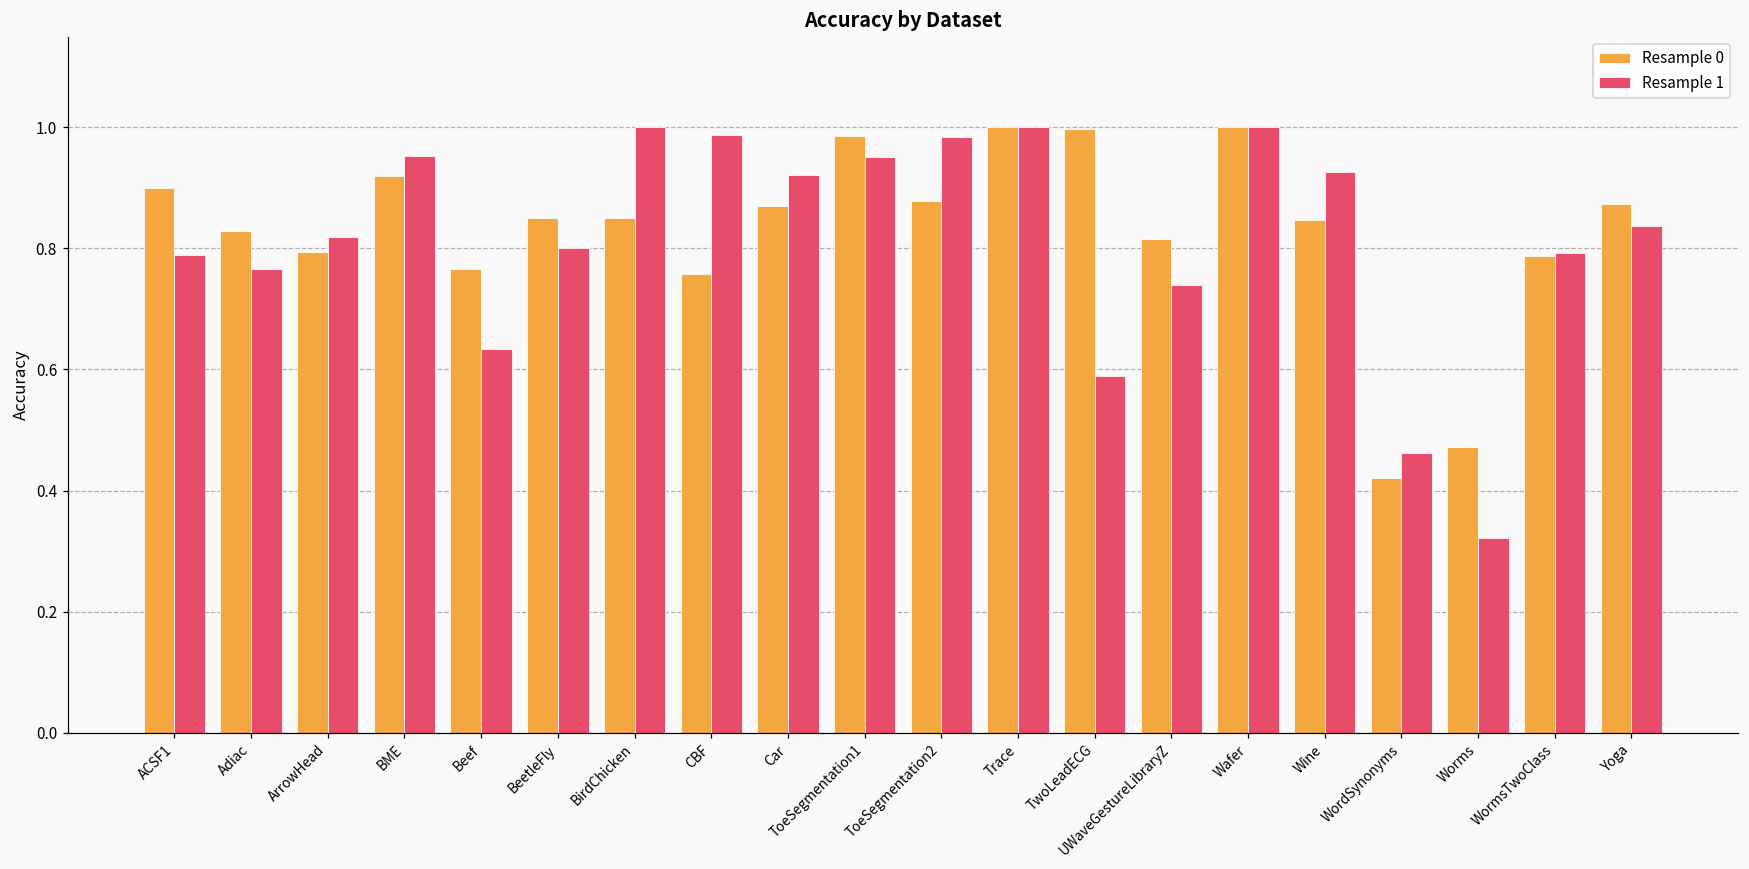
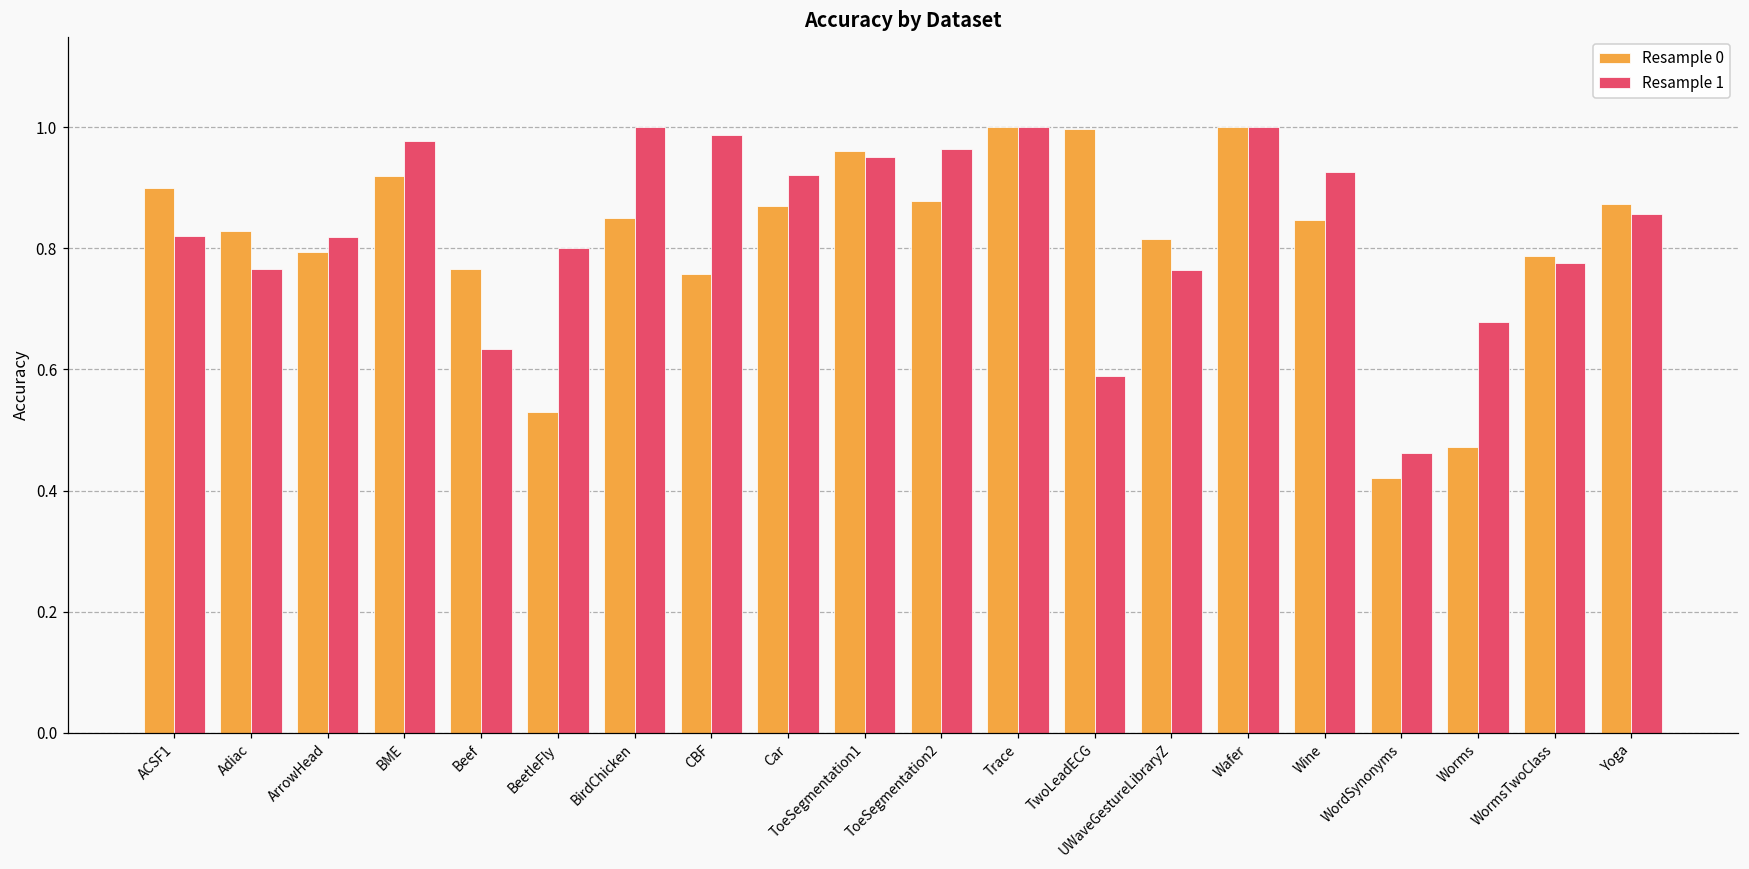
Resample 1, ACSF1: 0.79 -> 0.82
Resample 1, BME: 0.95 -> 0.98
Resample 0, BeetleFly: 0.85 -> 0.53
Resample 0, ToeSegmentation1: 0.99 -> 0.96
Resample 1, ToeSegmentation2: 0.98 -> 0.97
Resample 1, UWaveGestureLibraryZ: 0.74 -> 0.76
Resample 1, Worms: 0.32 -> 0.68
Resample 1, WormsTwoClass: 0.79 -> 0.78
Resample 1, Yoga: 0.84 -> 0.86
